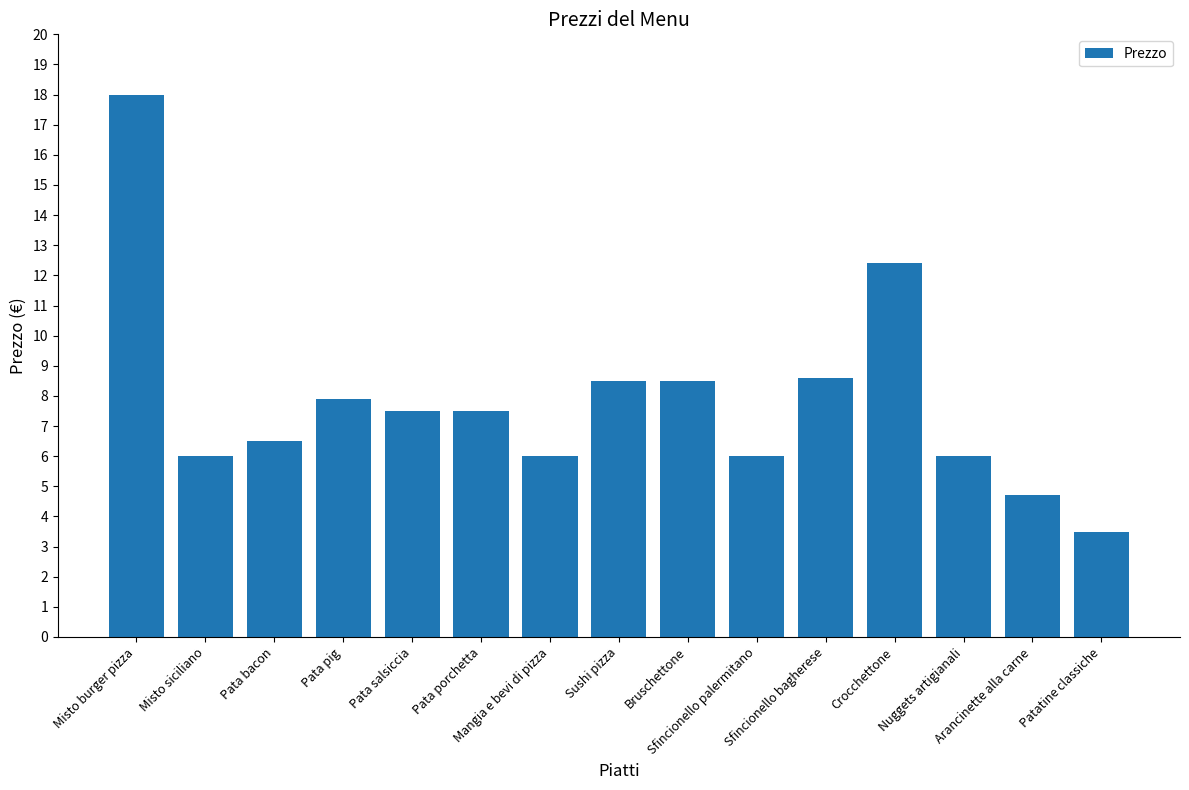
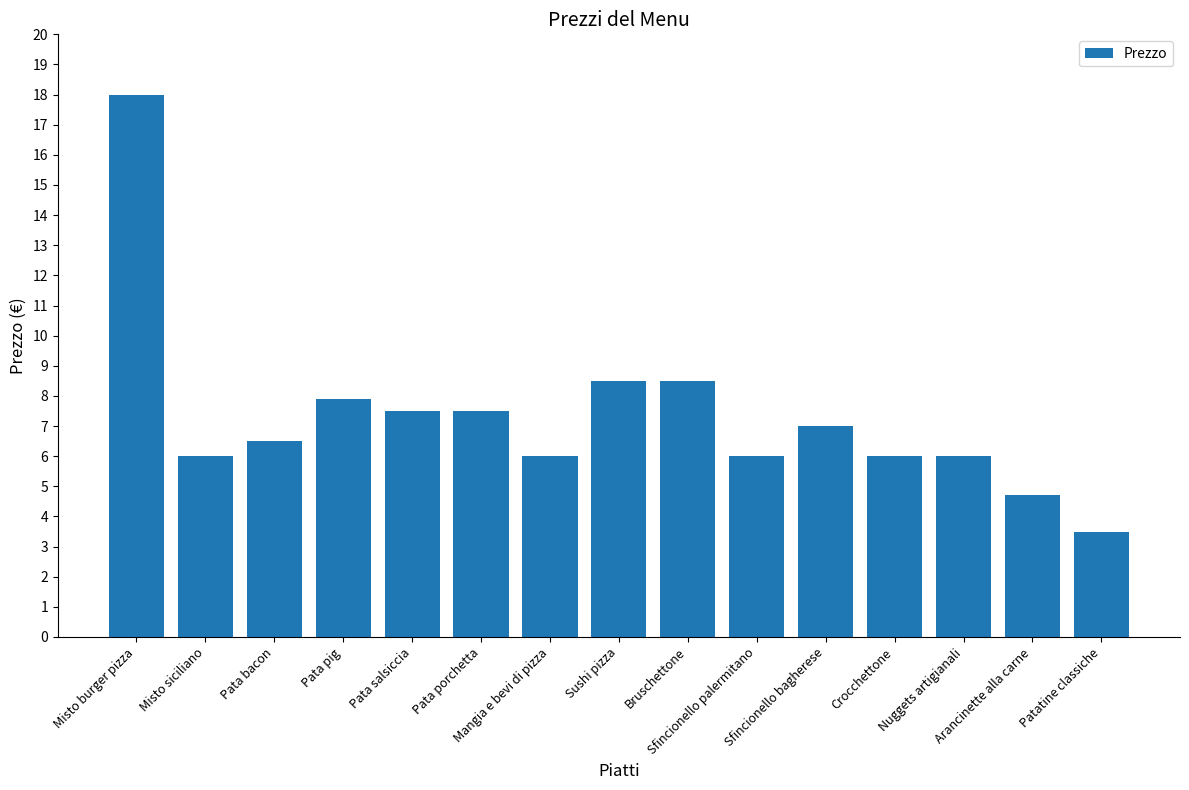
Sfincionello bagherese: 8.6 -> 7.0
Crocchettone: 12.4 -> 6.0
